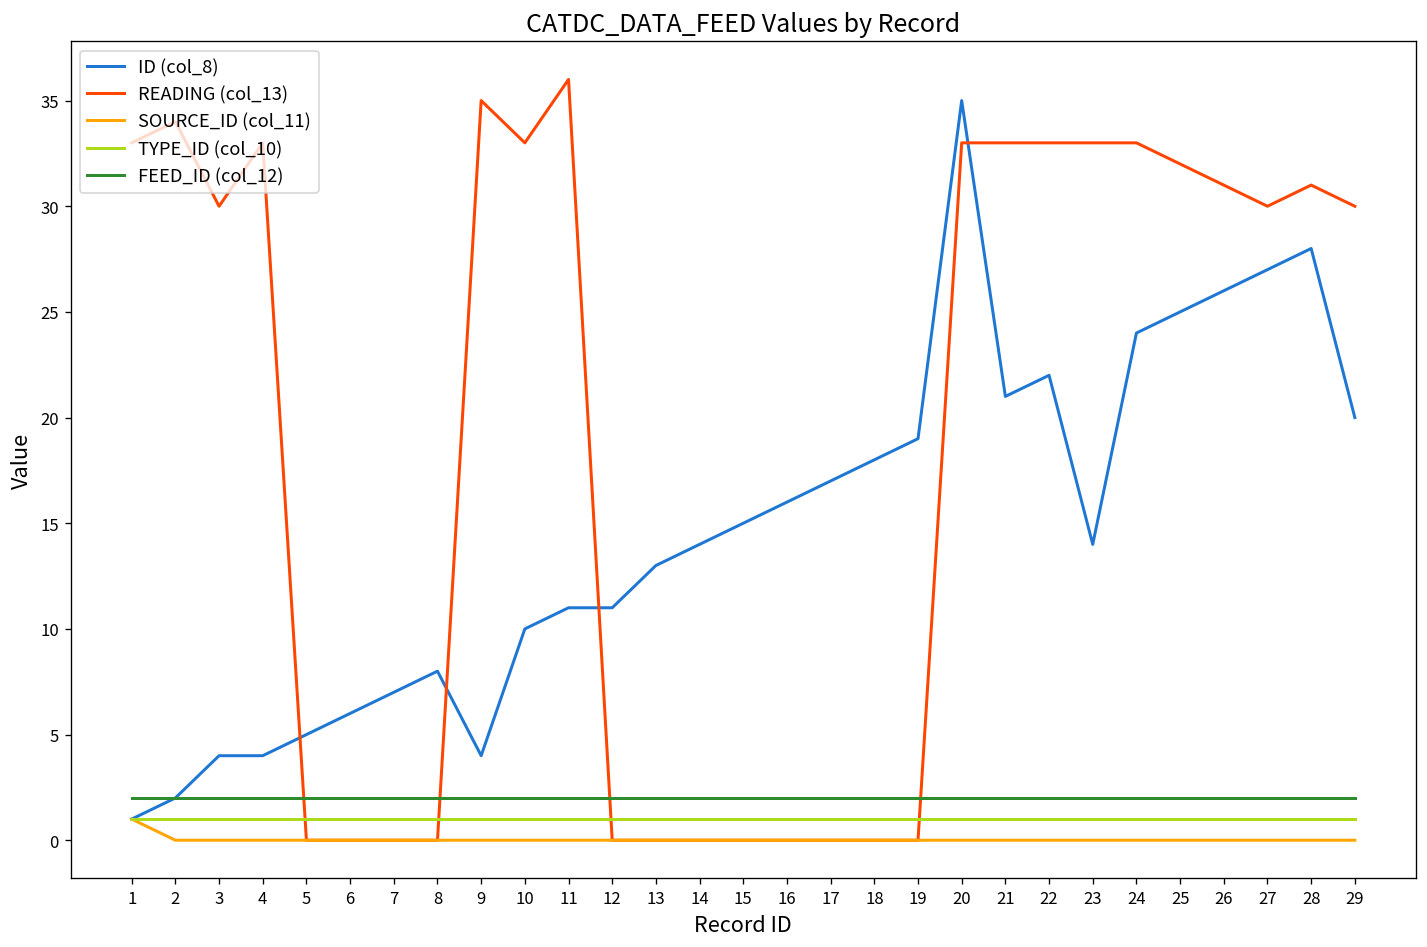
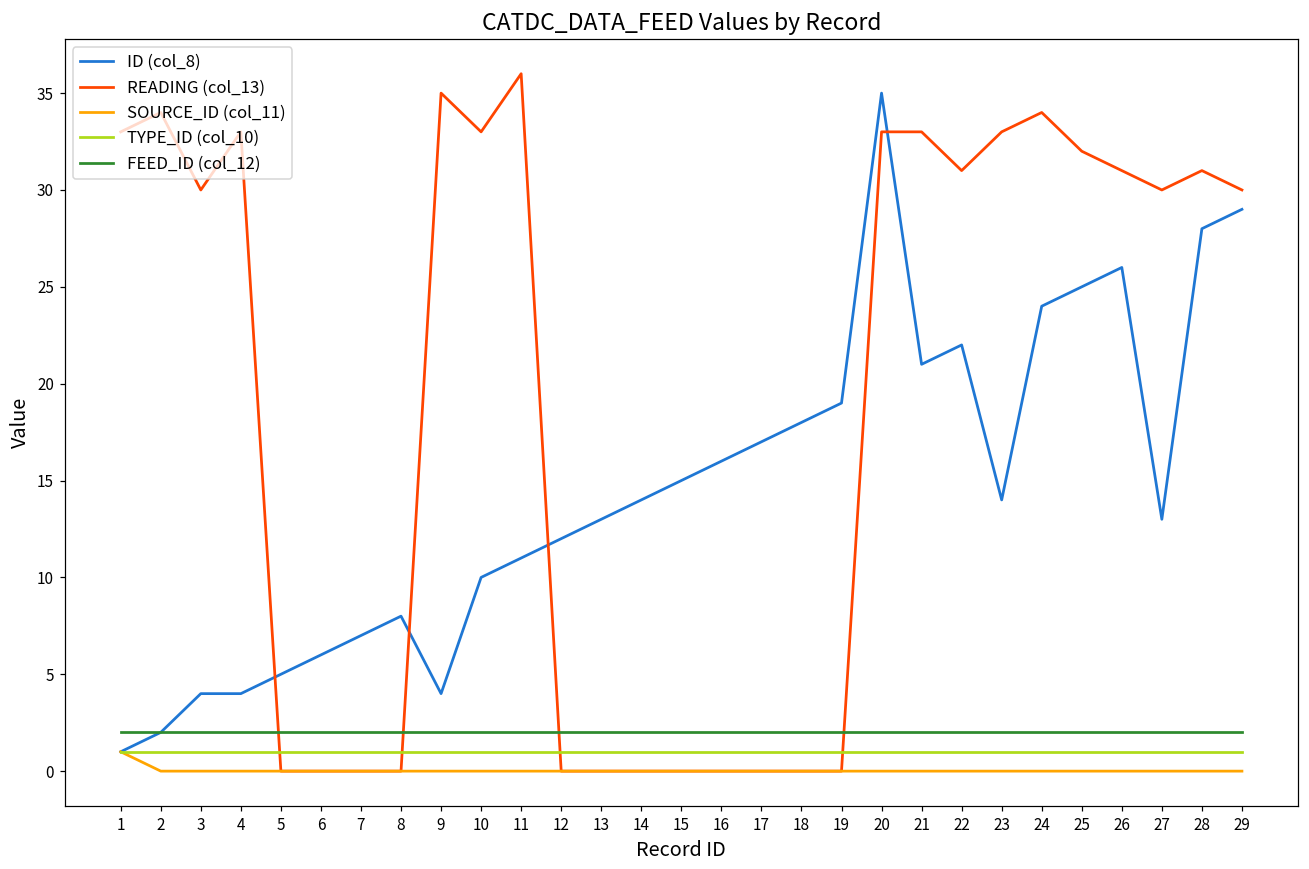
ID (col_8), 12: 11 -> 12
READING (col_13), 22: 33 -> 31
READING (col_13), 24: 33 -> 34
ID (col_8), 27: 27 -> 13
ID (col_8), 29: 20 -> 29
